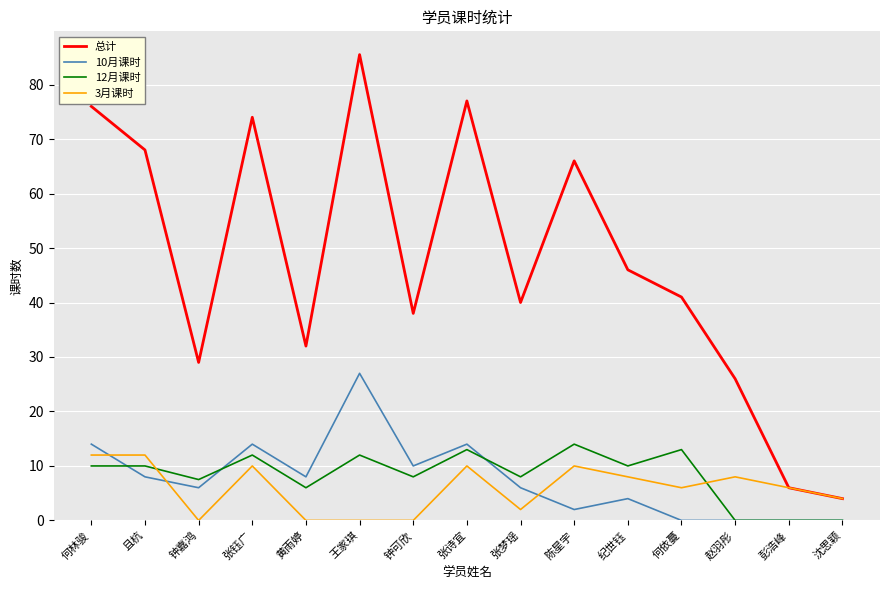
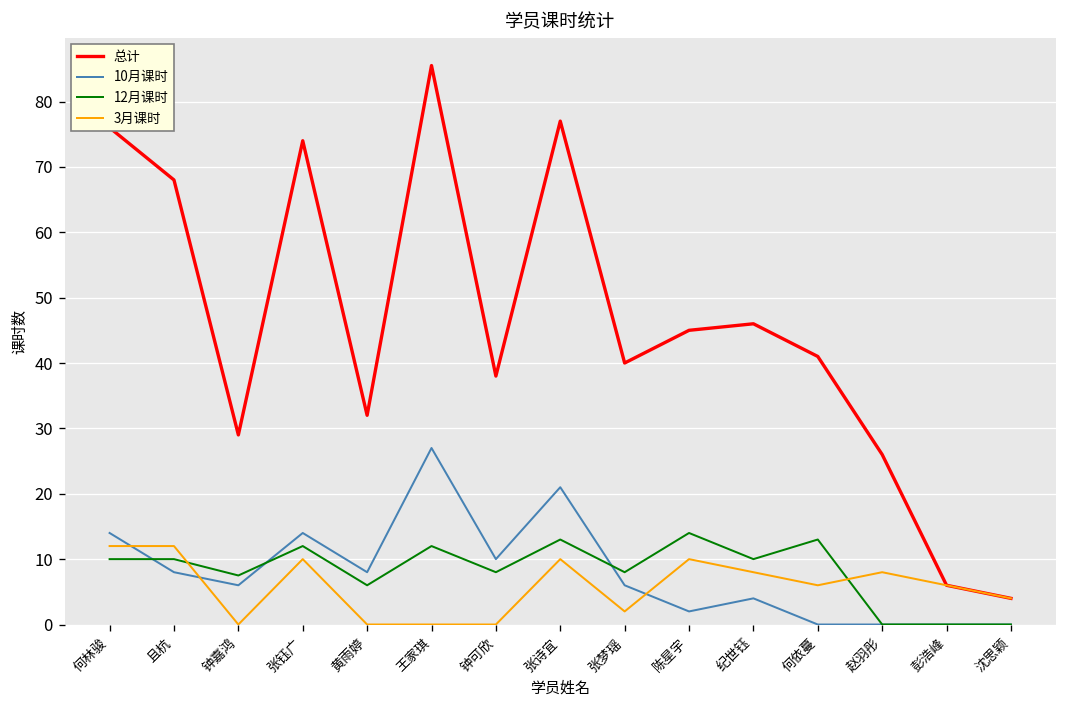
10月课时, 张诗宜: 14 -> 21
总计, 陈星宇: 66 -> 45
